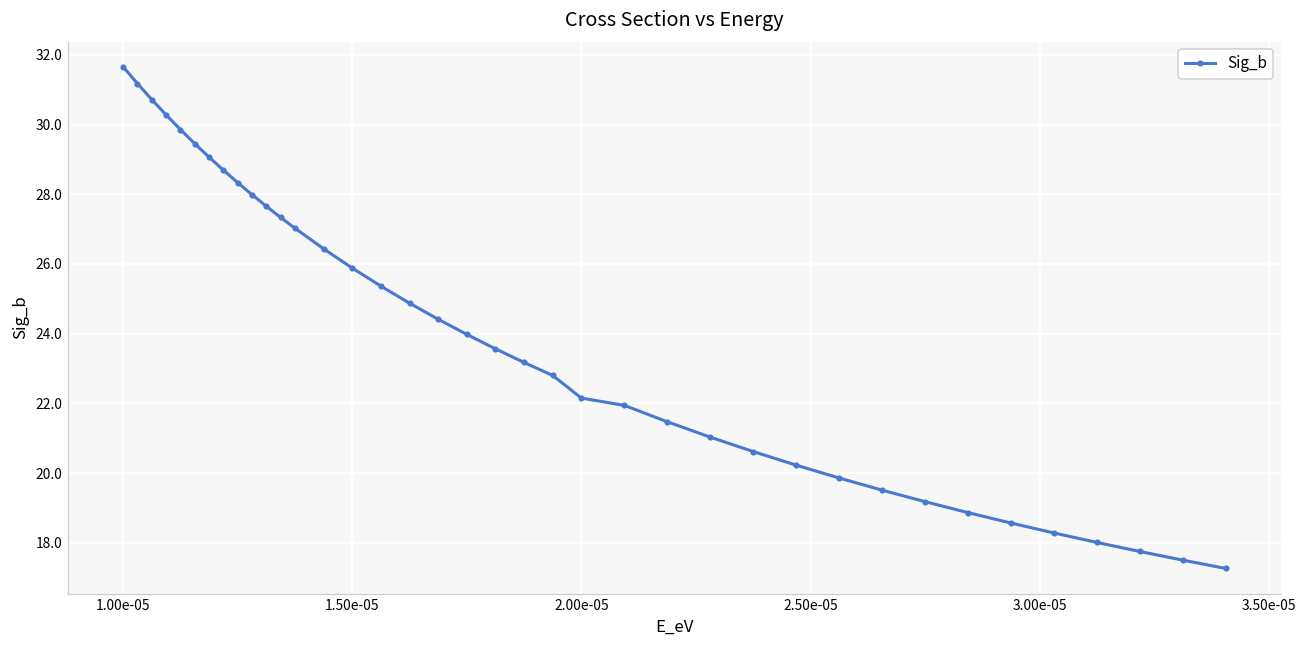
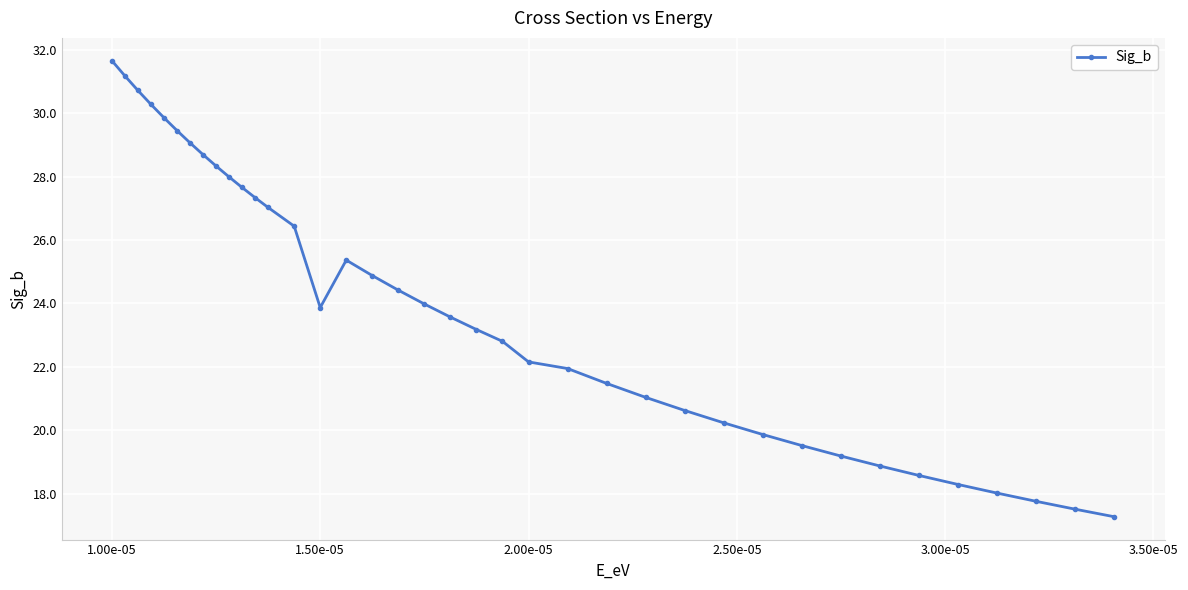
1.50e-05: 25.9 -> 23.9
